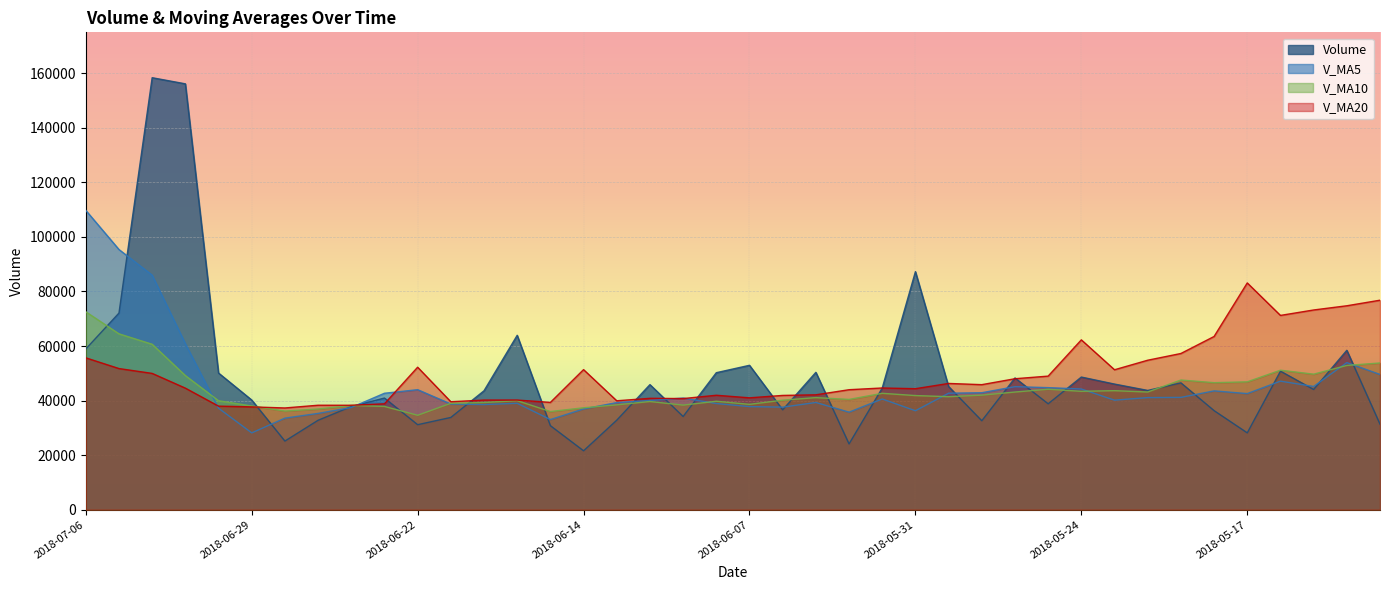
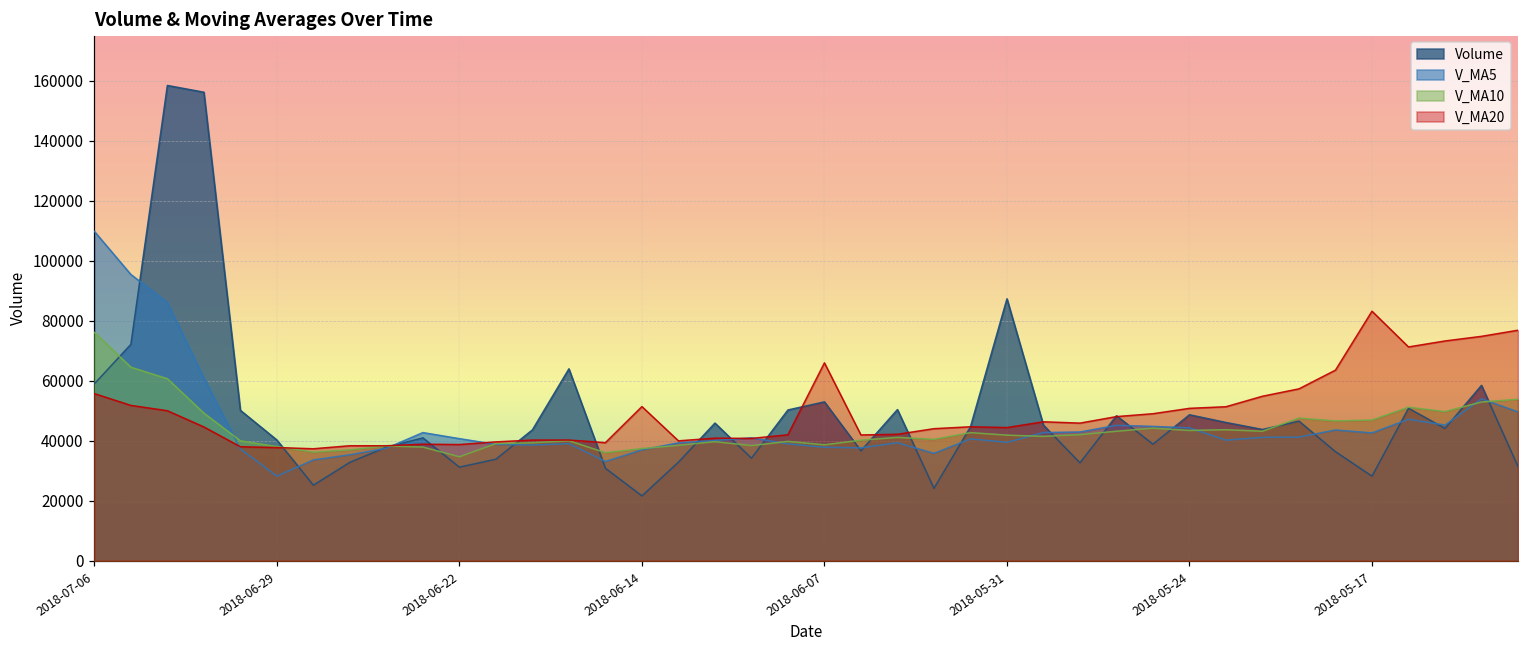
V_MA10, 2018-07-06: 73000 -> 76000
V_MA5, 2018-06-22: 44000 -> 41000
V_MA20, 2018-06-22: 52000 -> 39000
V_MA20, 2018-06-07: 41000 -> 66000
V_MA5, 2018-05-31: 36000 -> 39000
V_MA20, 2018-05-24: 62000 -> 51000
